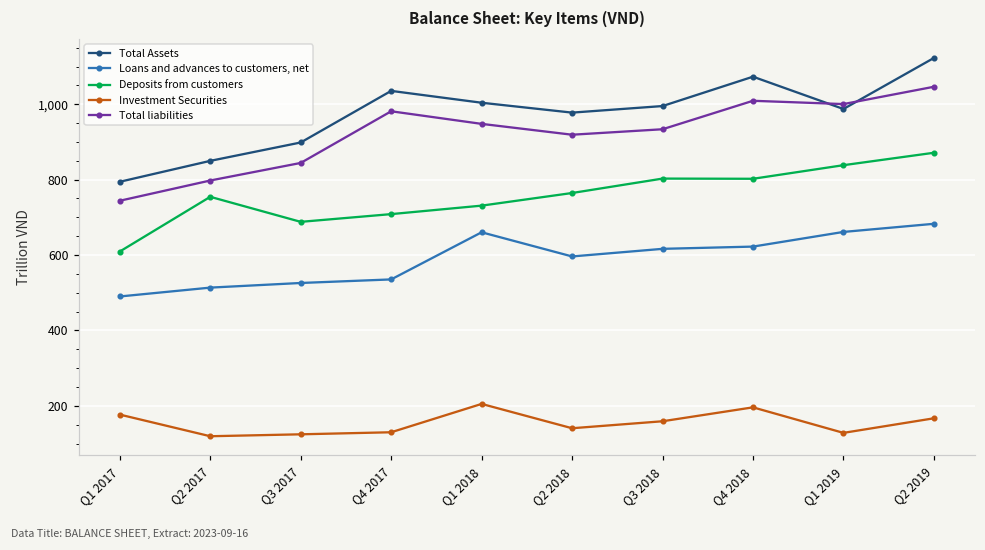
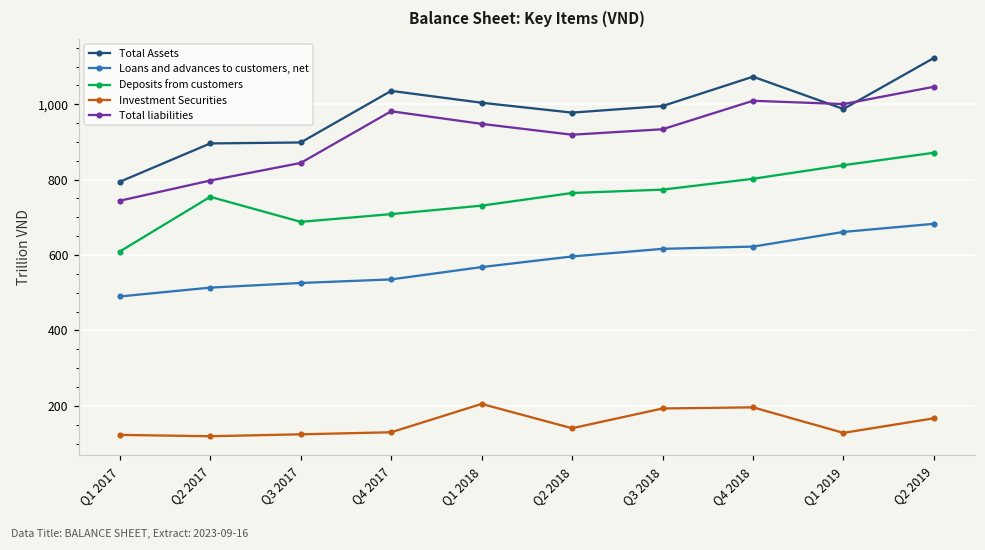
Investment Securities, Q1 2017: 180 -> 120
Total Assets, Q2 2017: 850 -> 900
Loans and advances to customers, net, Q1 2018: 660 -> 570
Deposits from customers, Q3 2018: 800 -> 770
Investment Securities, Q3 2018: 160 -> 190
